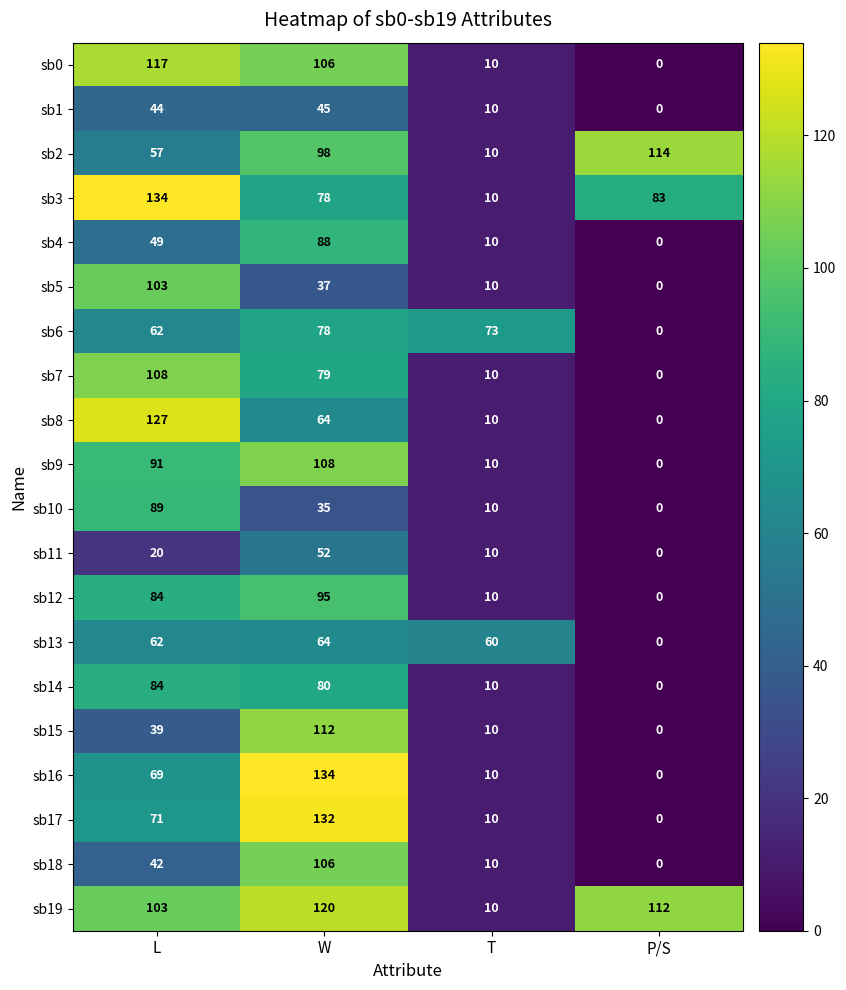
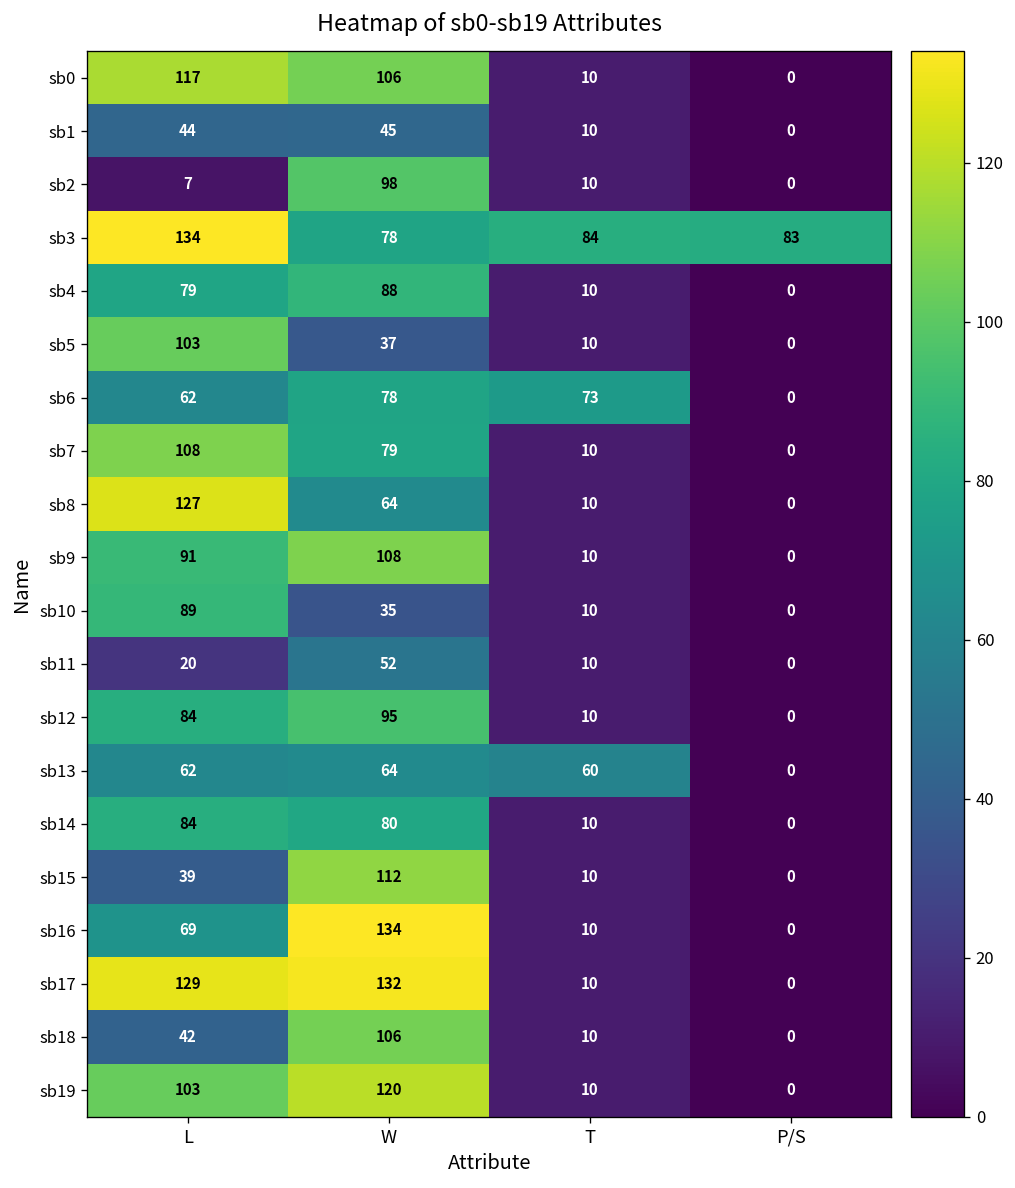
sb2, L: 57 -> 7
sb2, P/S: 114 -> 0
sb3, T: 10 -> 84
sb4, L: 49 -> 79
sb17, L: 71 -> 129
sb19, P/S: 112 -> 0
